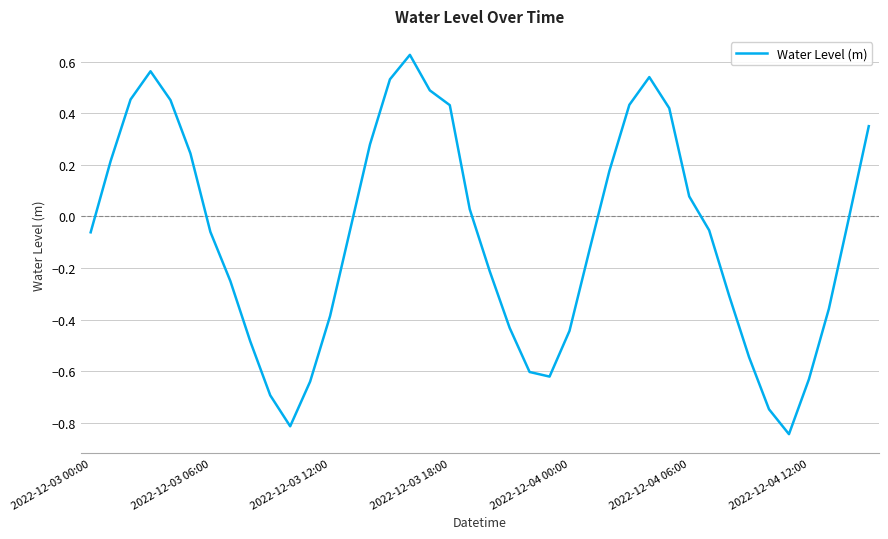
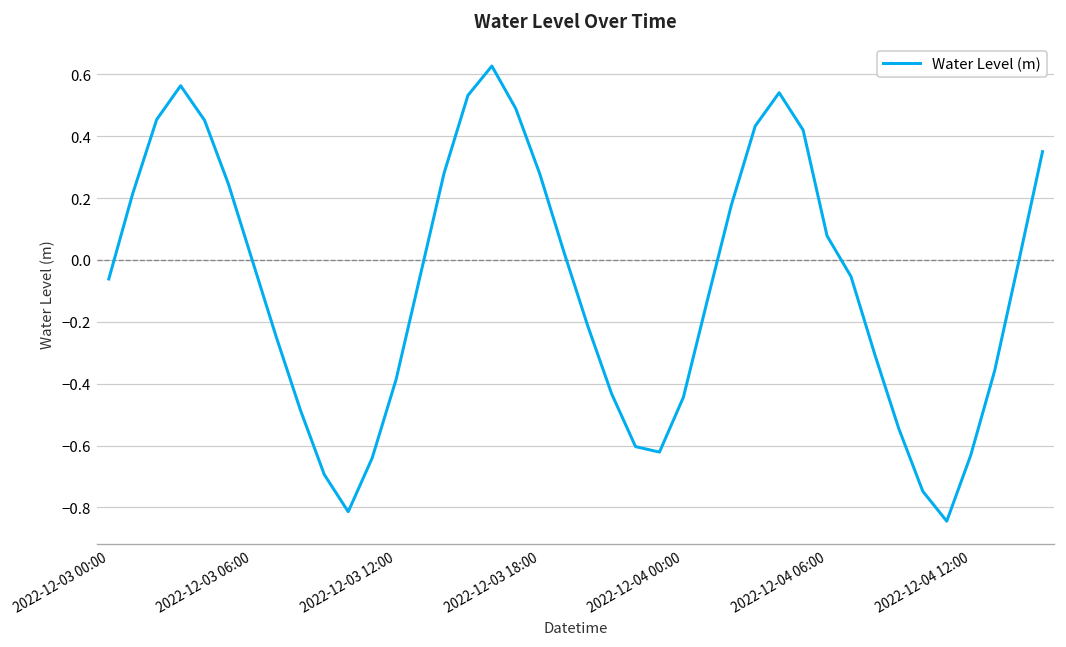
2022-12-03 06:00: -0.06 -> 0.00
2022-12-03 18:00: 0.43 -> 0.28
